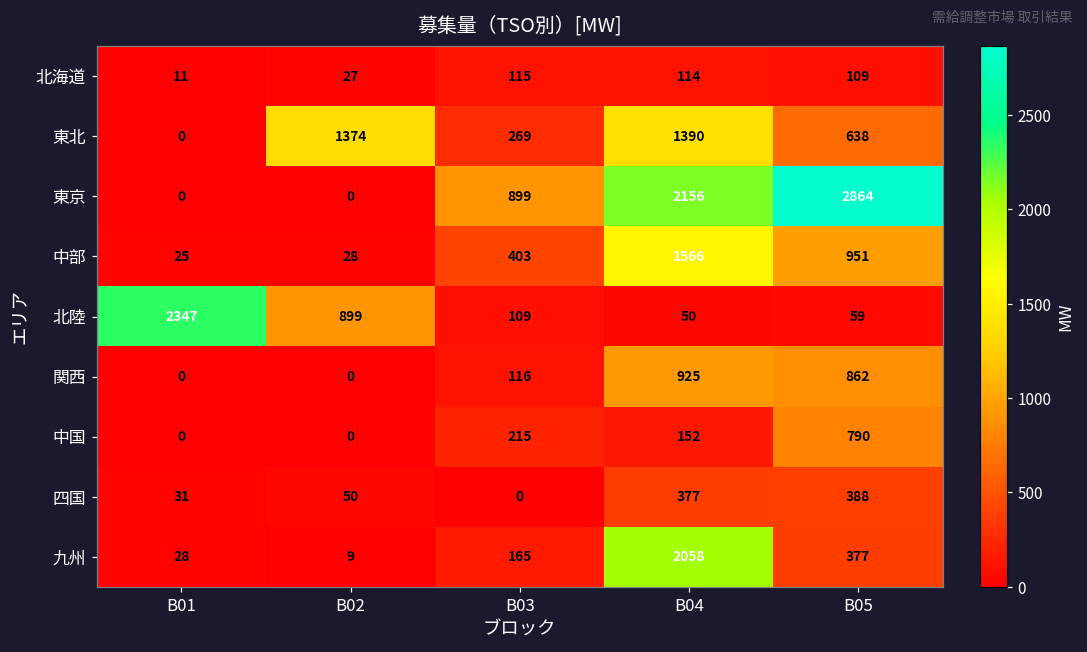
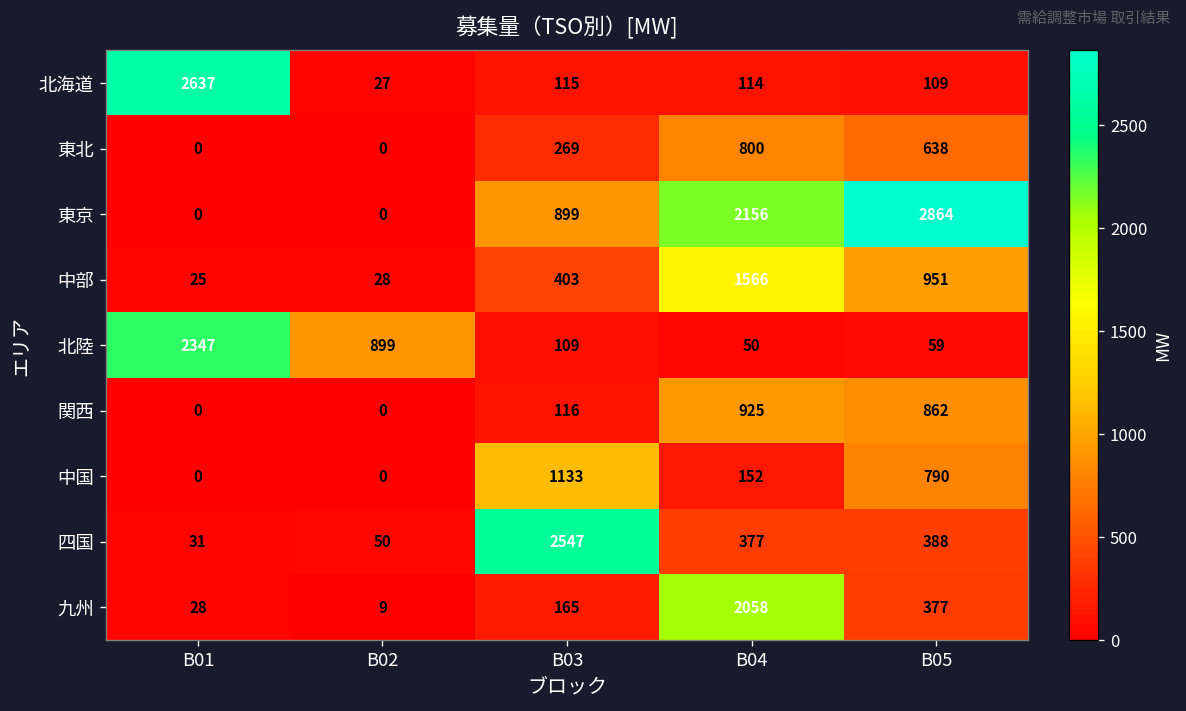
北海道, B01: 11 -> 2637
東北, B02: 1374 -> 0
東北, B04: 1390 -> 800
中国, B03: 215 -> 1133
四国, B03: 0 -> 2547
